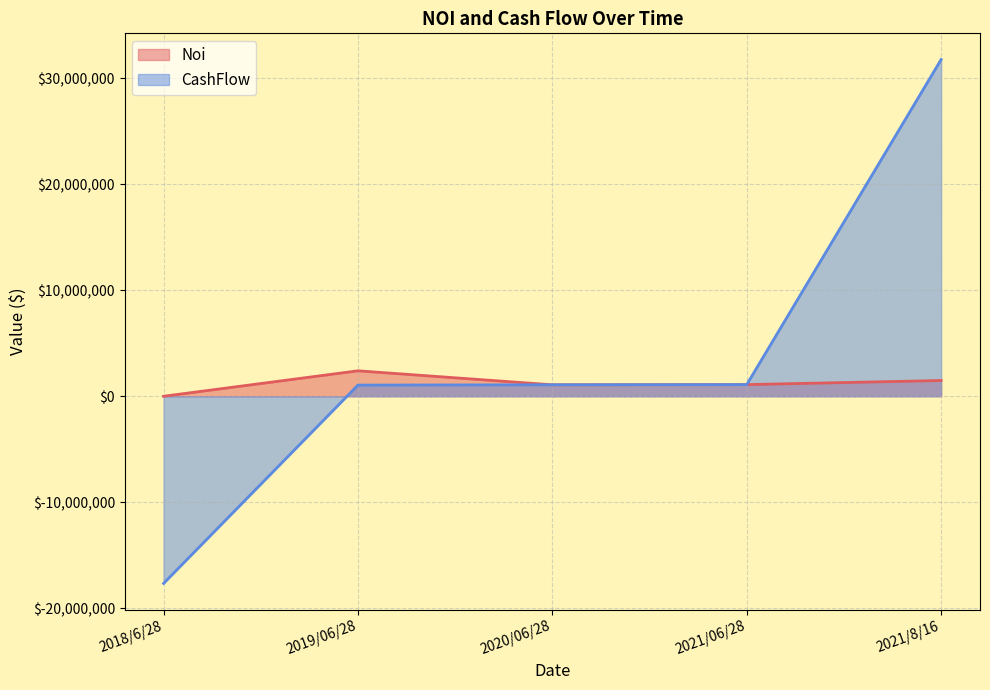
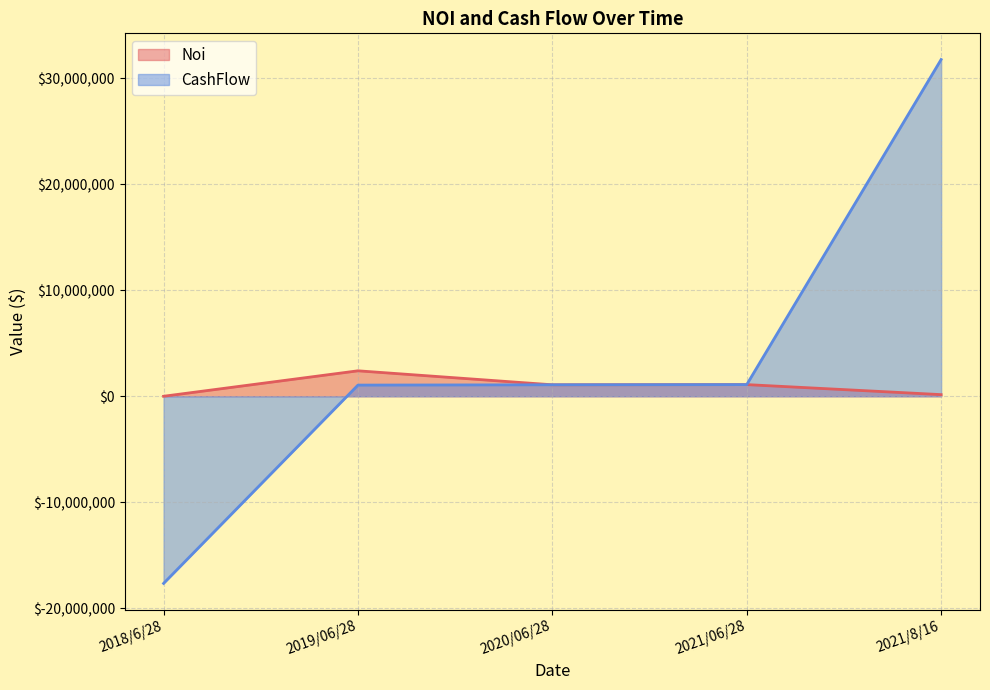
Noi, 2021/8/16: $1,500,000 -> $200,000
